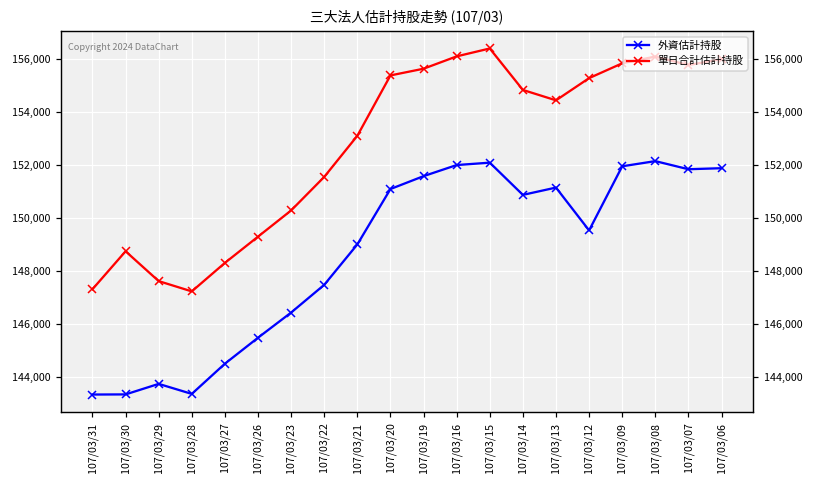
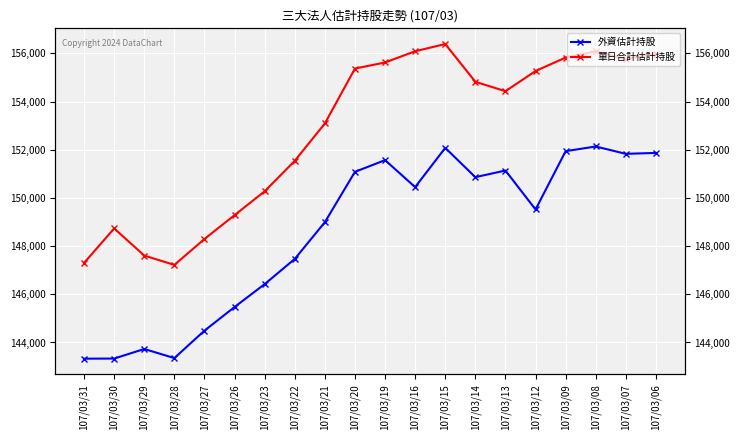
外資估計持股, 107/03/16: 152,000 -> 150,500
